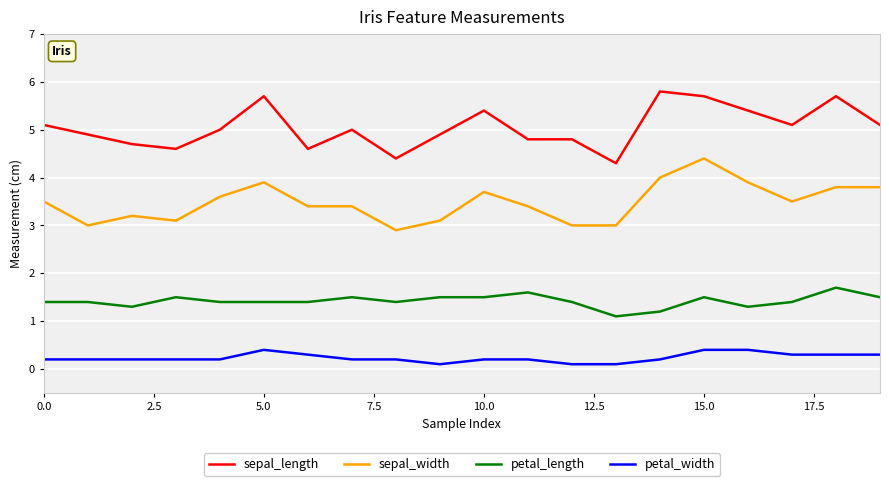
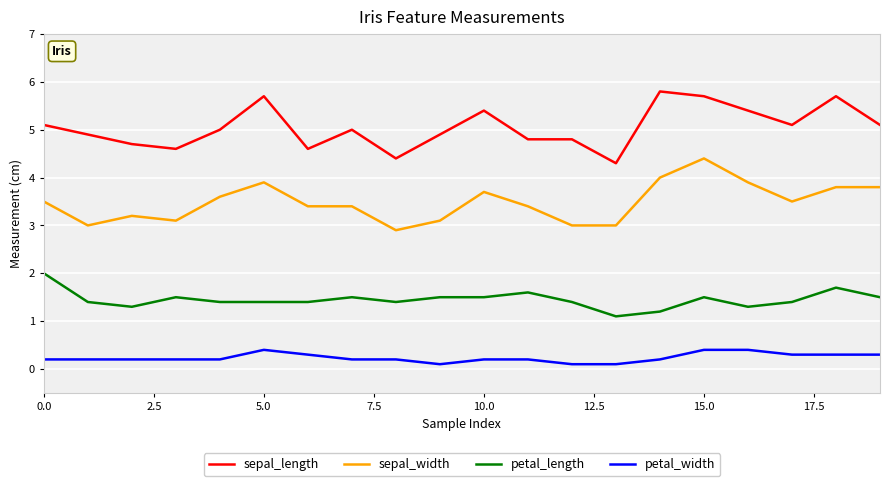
petal_length, 0.0: 1.4 -> 2.0
